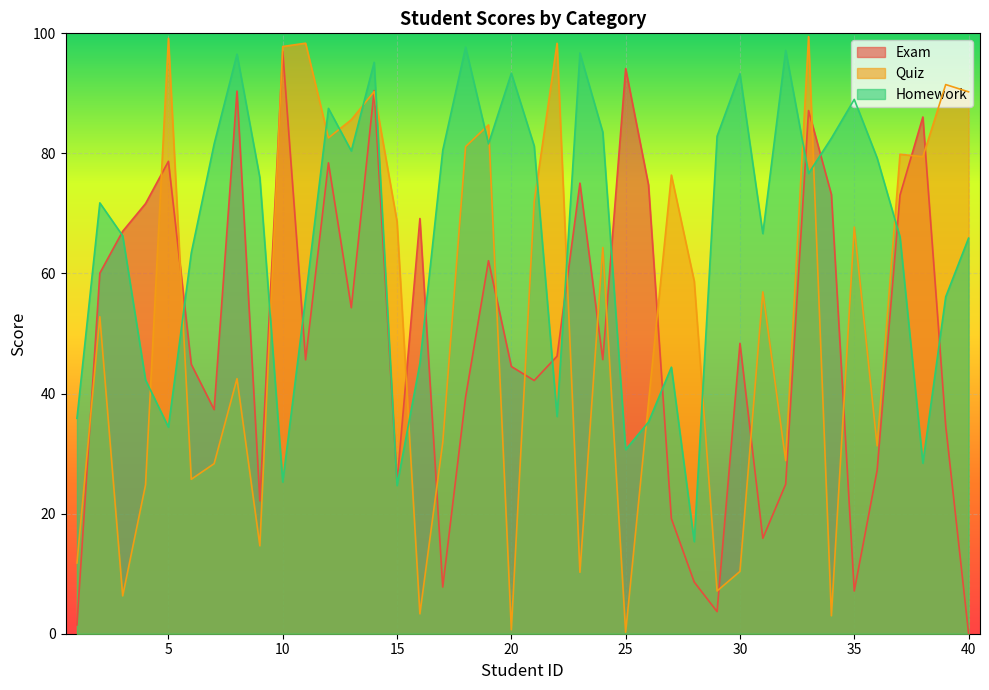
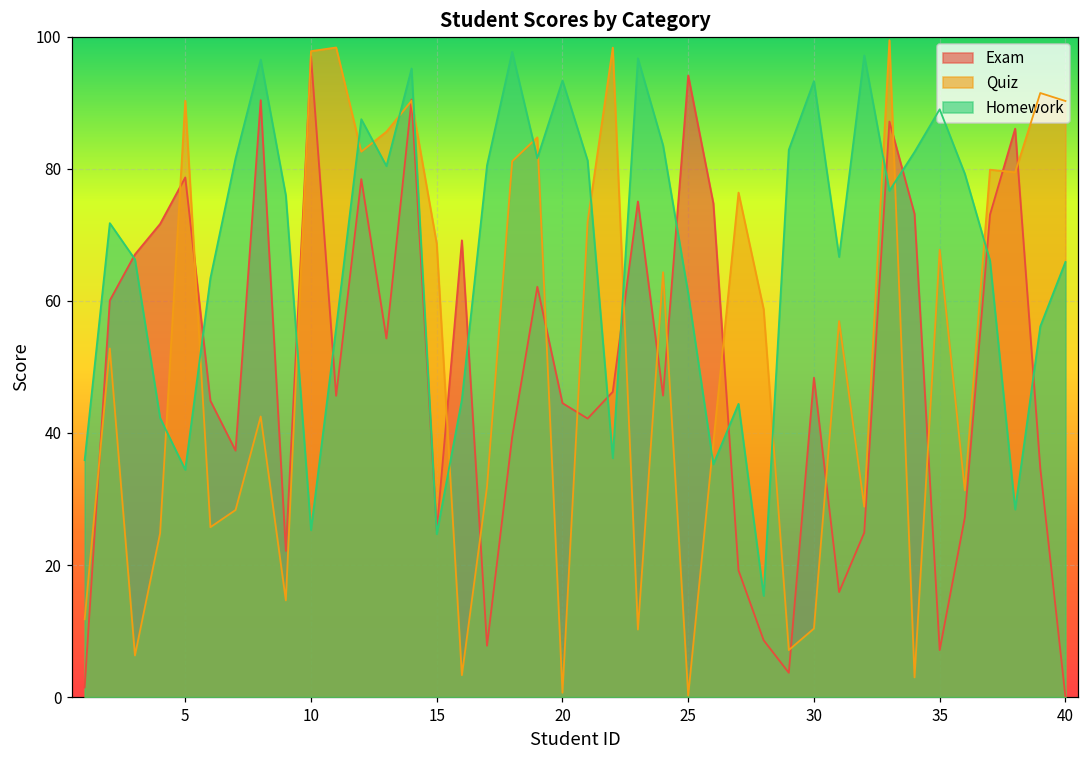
Quiz, 5: 99 -> 90
Homework, 25: 31 -> 61
